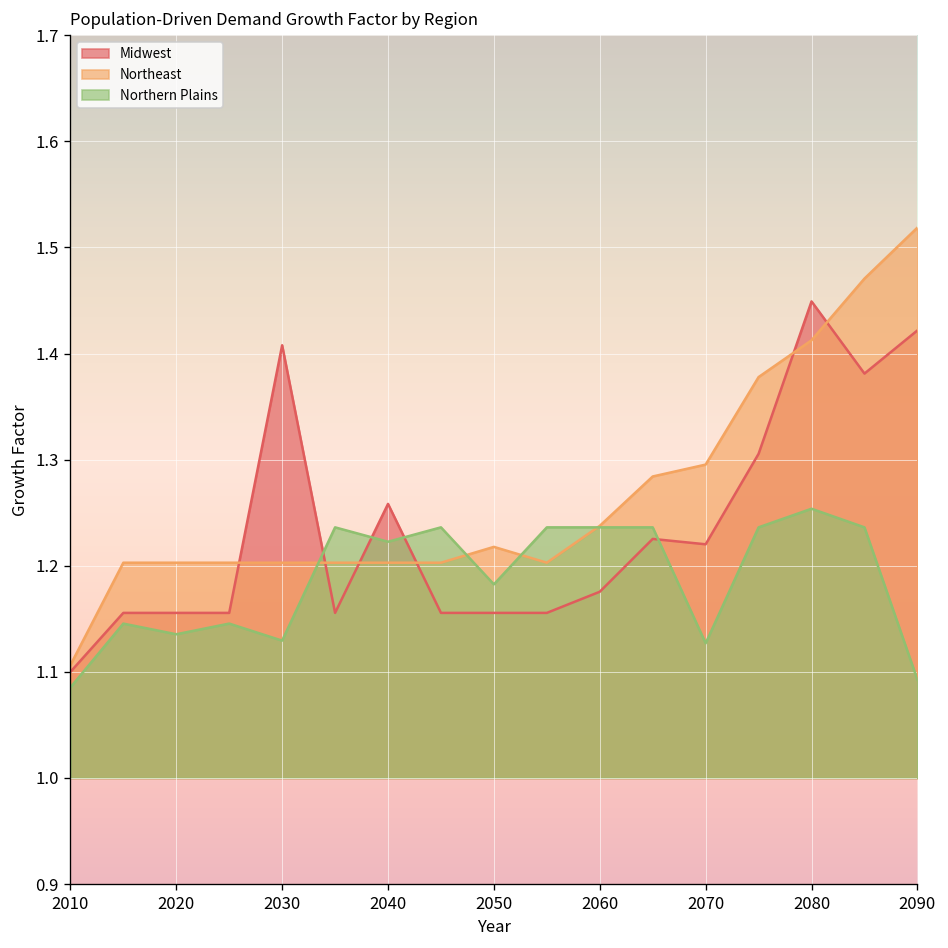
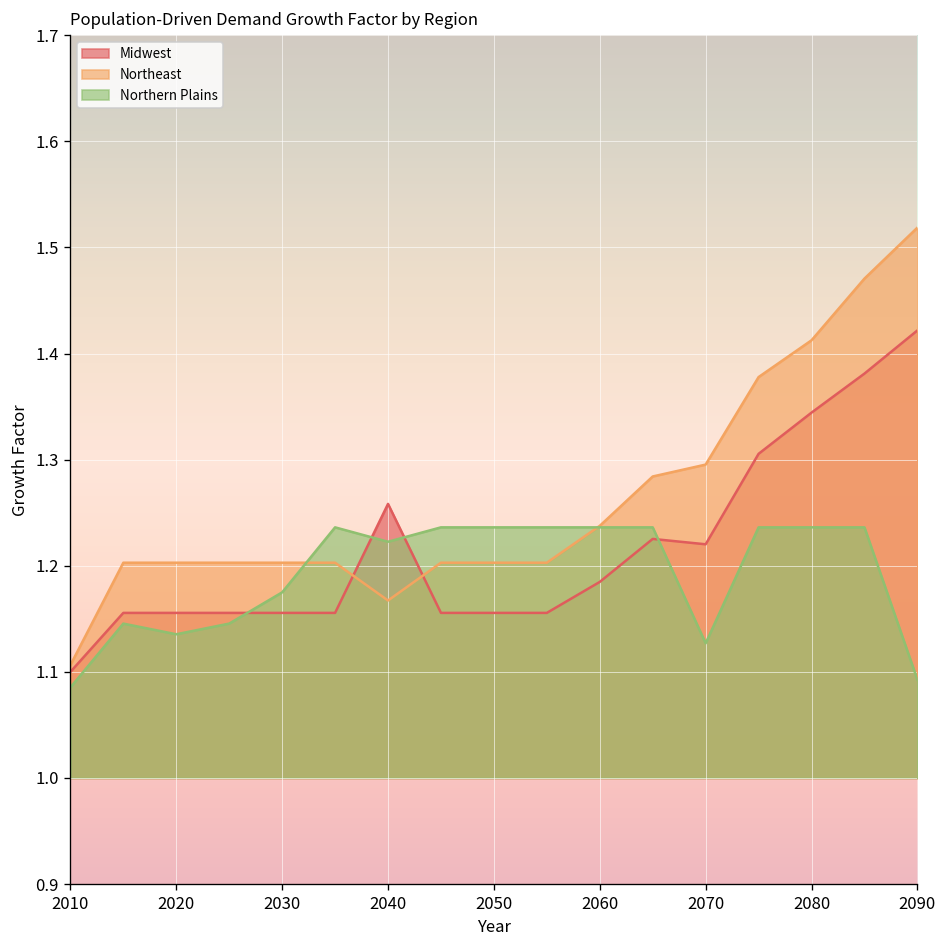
Midwest, 2030: 1.41 -> 1.16
Northern Plains, 2030: 1.13 -> 1.17
Northeast, 2040: 1.20 -> 1.17
Northeast, 2050: 1.22 -> 1.20
Northern Plains, 2050: 1.18 -> 1.24
Midwest, 2060: 1.175 -> 1.185
Midwest, 2080: 1.45 -> 1.34
Northern Plains, 2080: 1.25 -> 1.24
